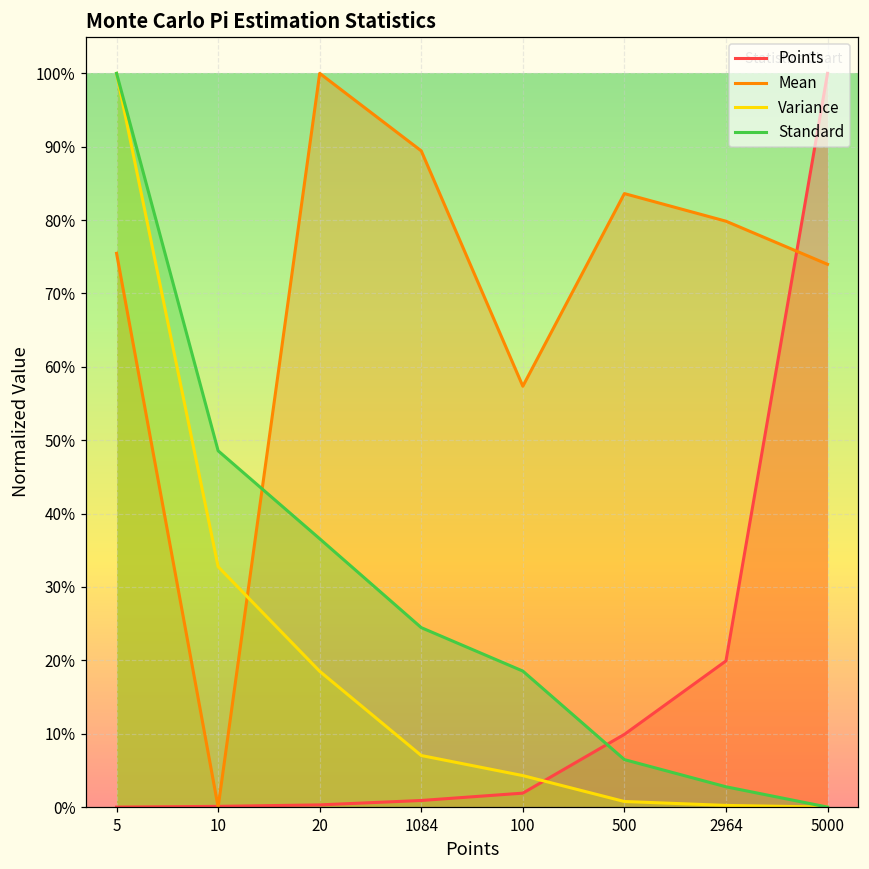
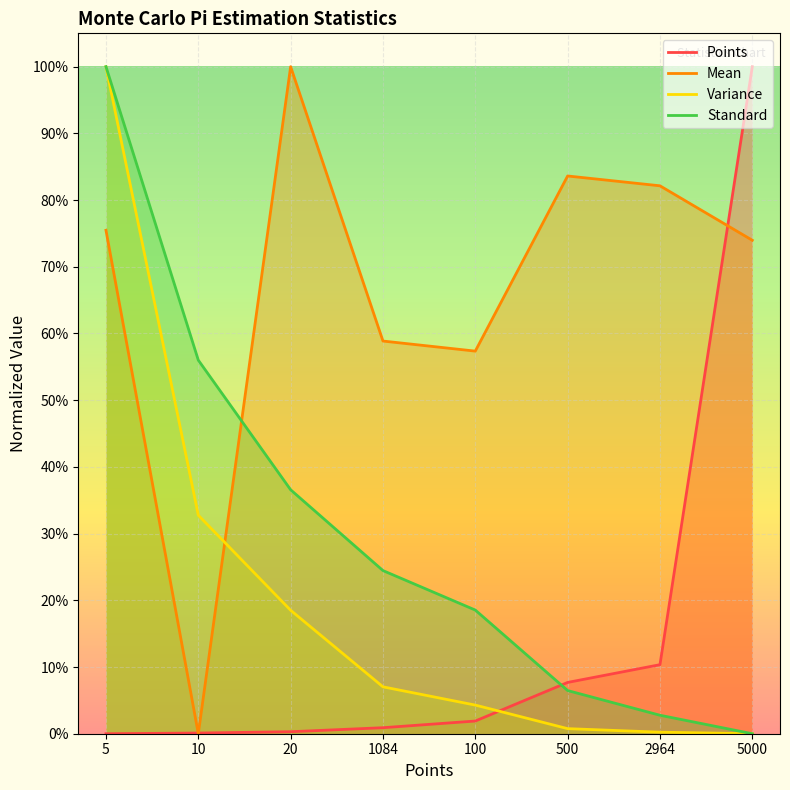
Standard, 10: 49% -> 56%
Mean, 1084: 89% -> 59%
Points, 500: 10% -> 8%
Points, 2964: 20% -> 10%
Mean, 2964: 80% -> 82%
